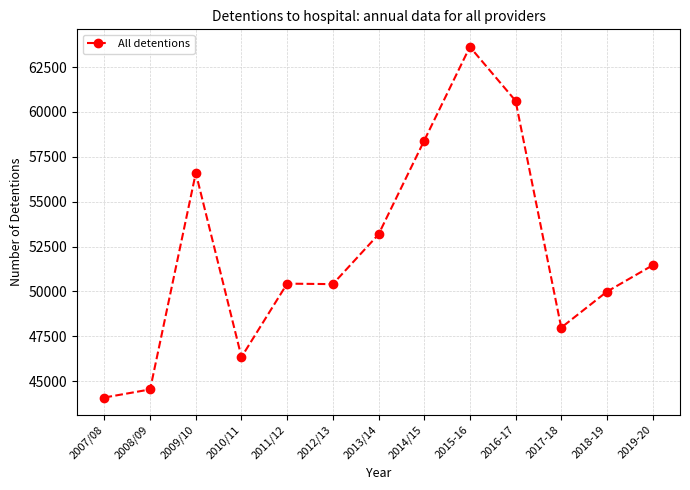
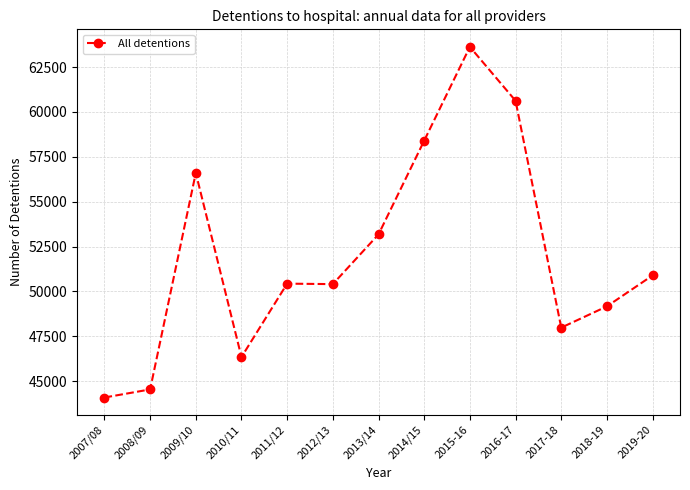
2018-19: 50000 -> 49200
2019-20: 51500 -> 50900
